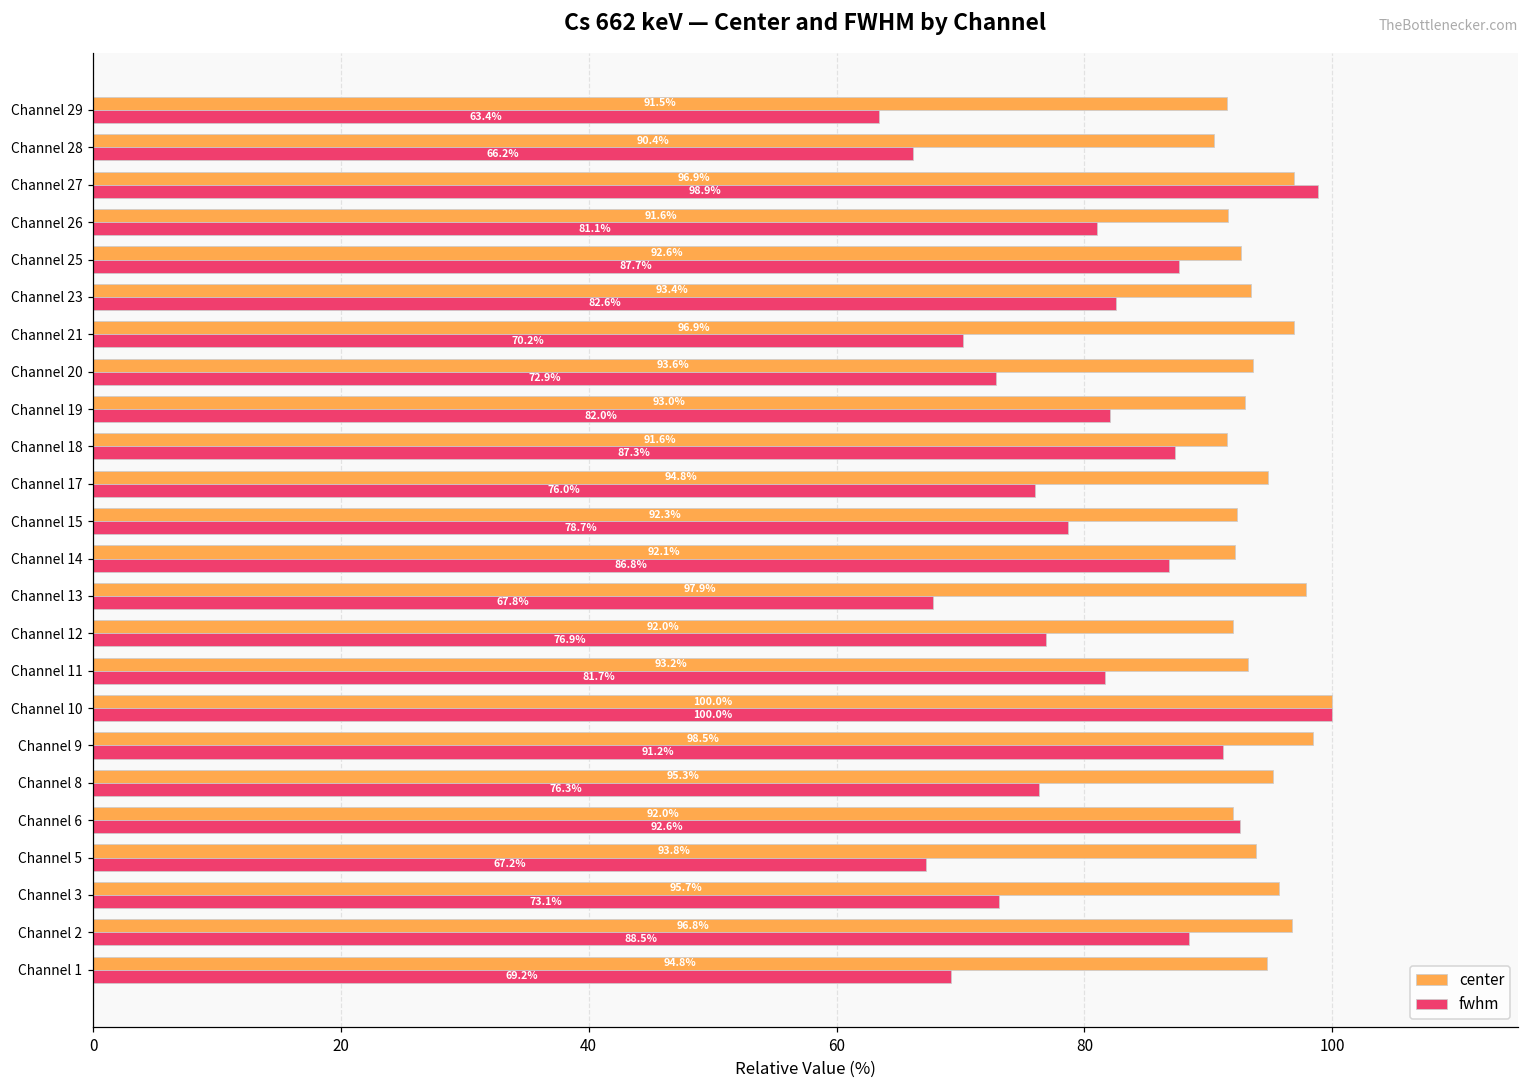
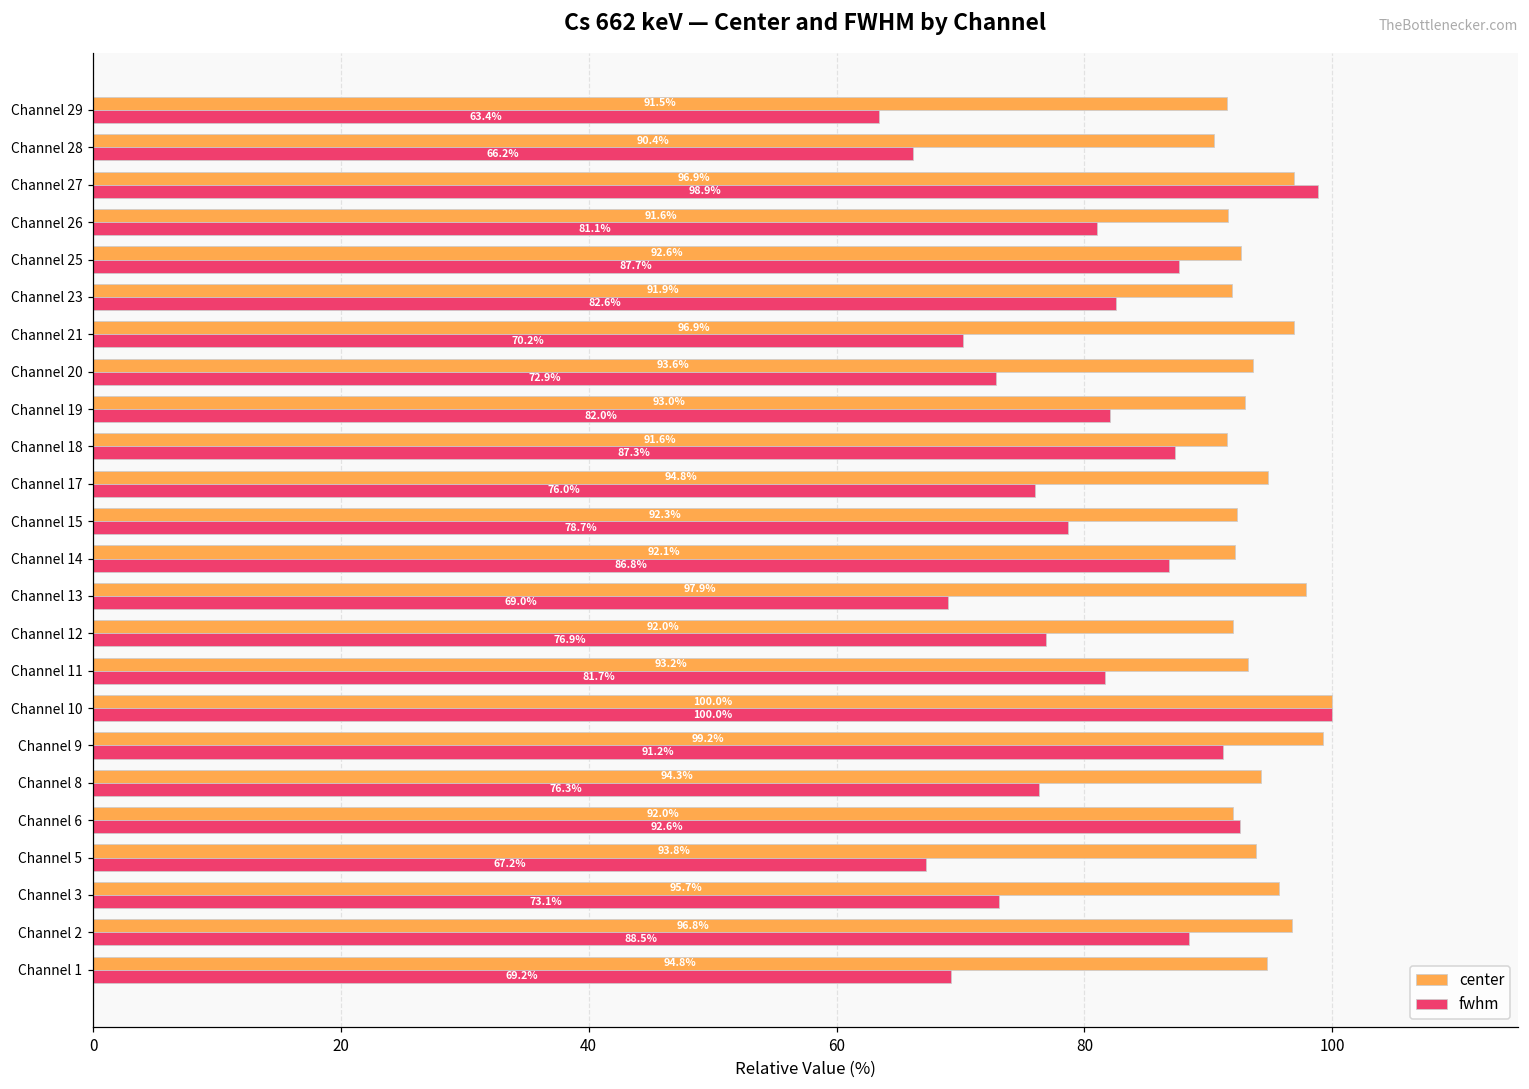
center, Channel 23: 93.4% -> 91.9%
fwhm, Channel 13: 67.8% -> 69.0%
center, Channel 9: 98.5% -> 99.2%
center, Channel 8: 95.3% -> 94.3%
